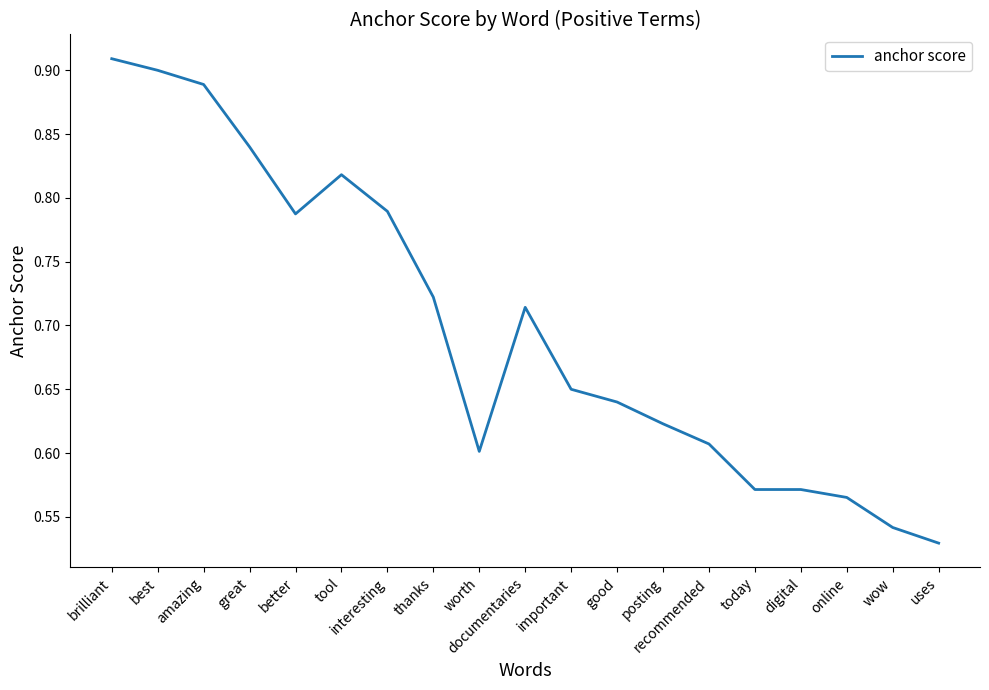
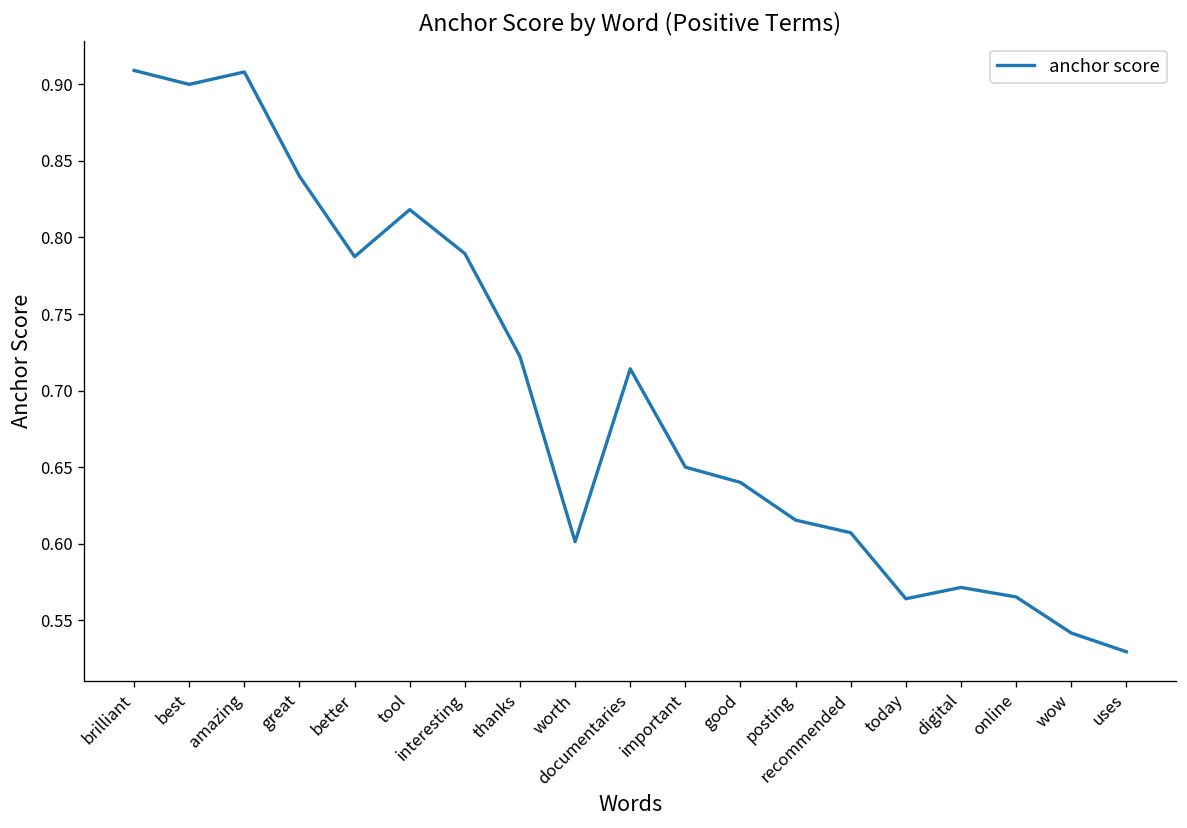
amazing: 0.889 -> 0.908
posting: 0.623 -> 0.615
today: 0.571 -> 0.564
